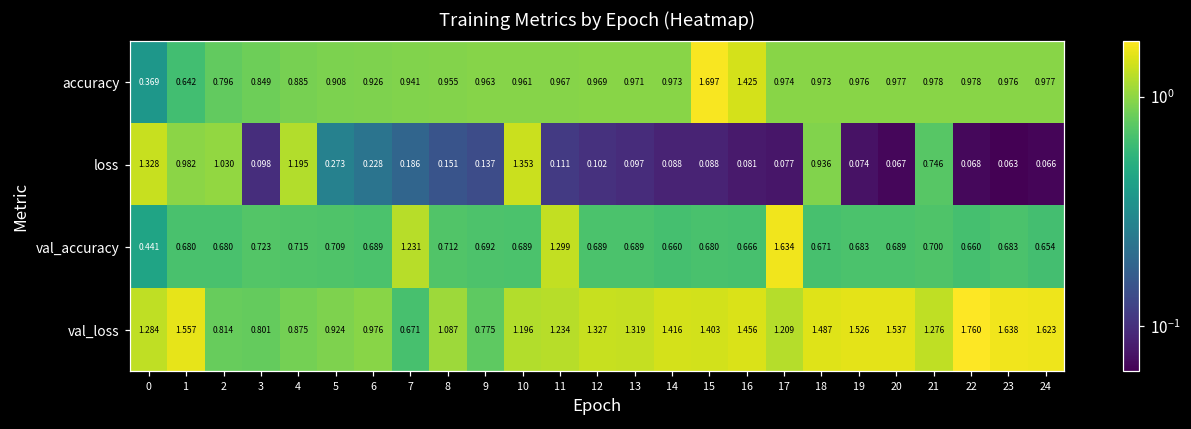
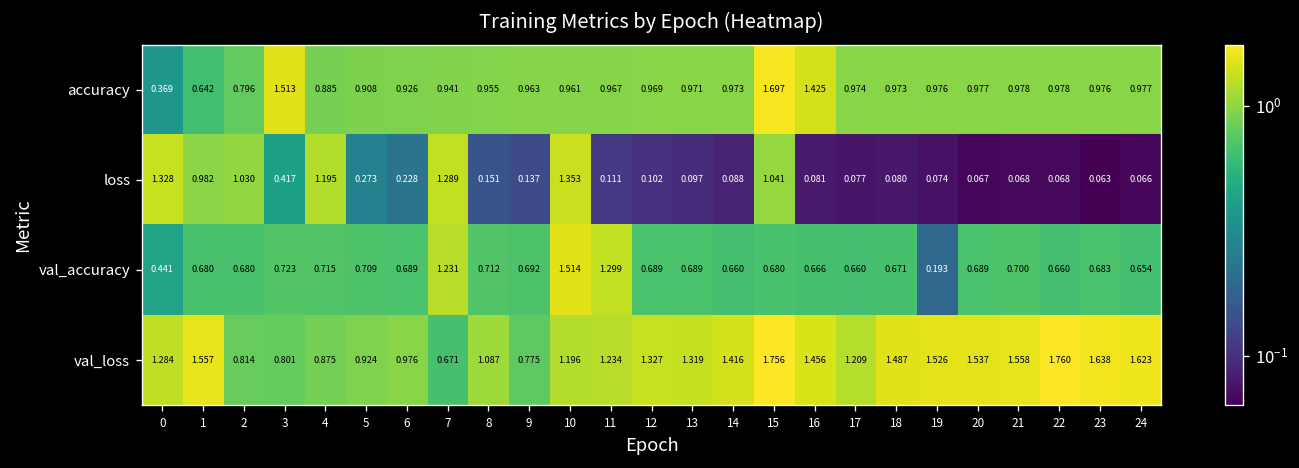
accuracy, 3: 0.849 -> 1.513
loss, 3: 0.098 -> 0.417
loss, 7: 0.186 -> 1.289
loss, 15: 0.088 -> 1.041
loss, 18: 0.936 -> 0.080
loss, 21: 0.746 -> 0.068
val_accuracy, 10: 0.689 -> 1.514
val_accuracy, 17: 1.634 -> 0.660
val_accuracy, 19: 0.683 -> 0.193
val_loss, 15: 1.403 -> 1.756
val_loss, 21: 1.276 -> 1.558
